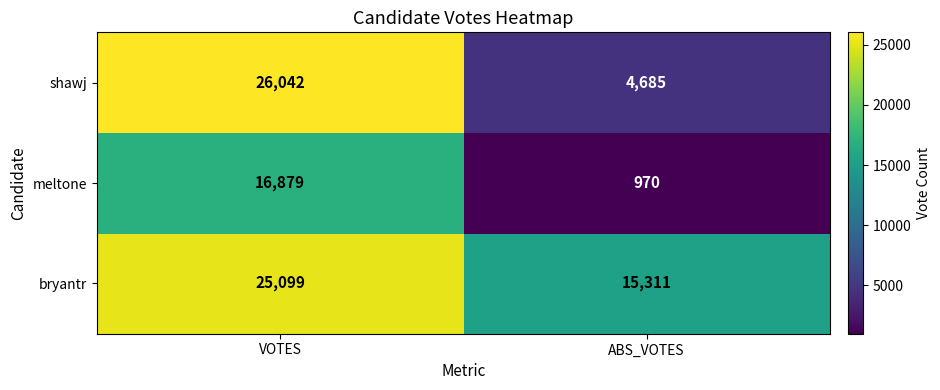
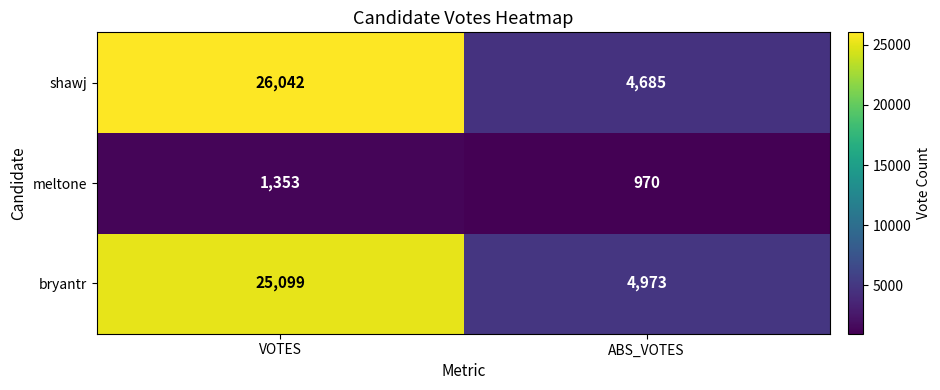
meltone, VOTES: 16,879 -> 1,353
bryantr, ABS_VOTES: 15,311 -> 4,973
